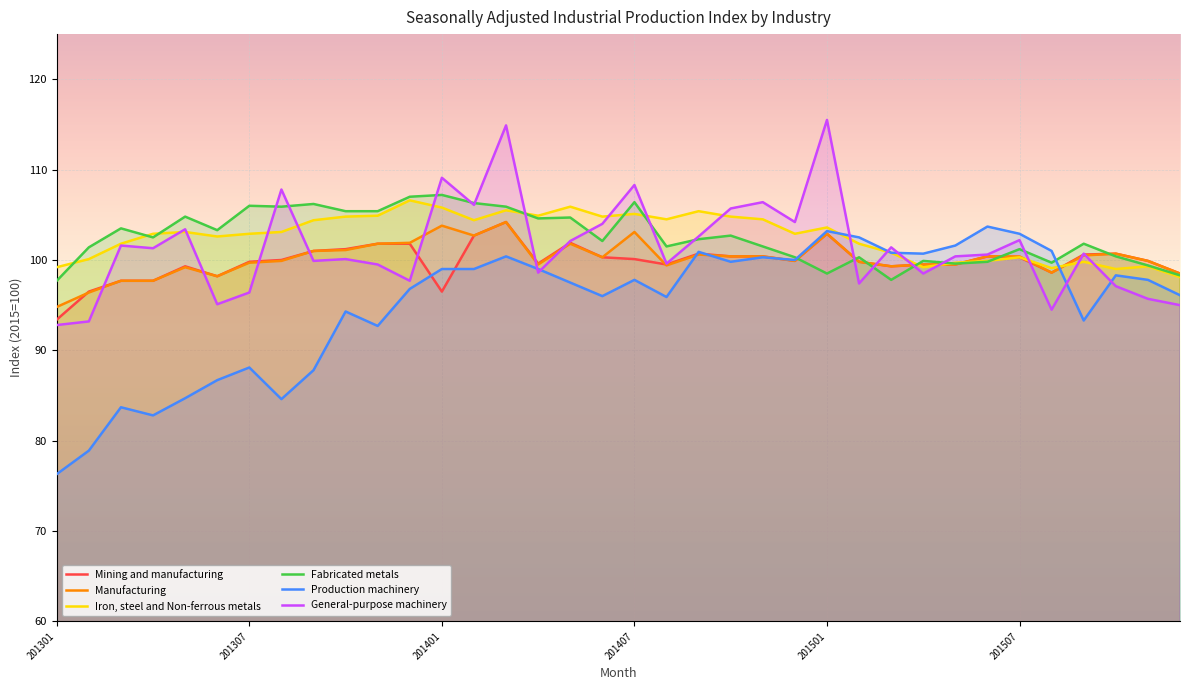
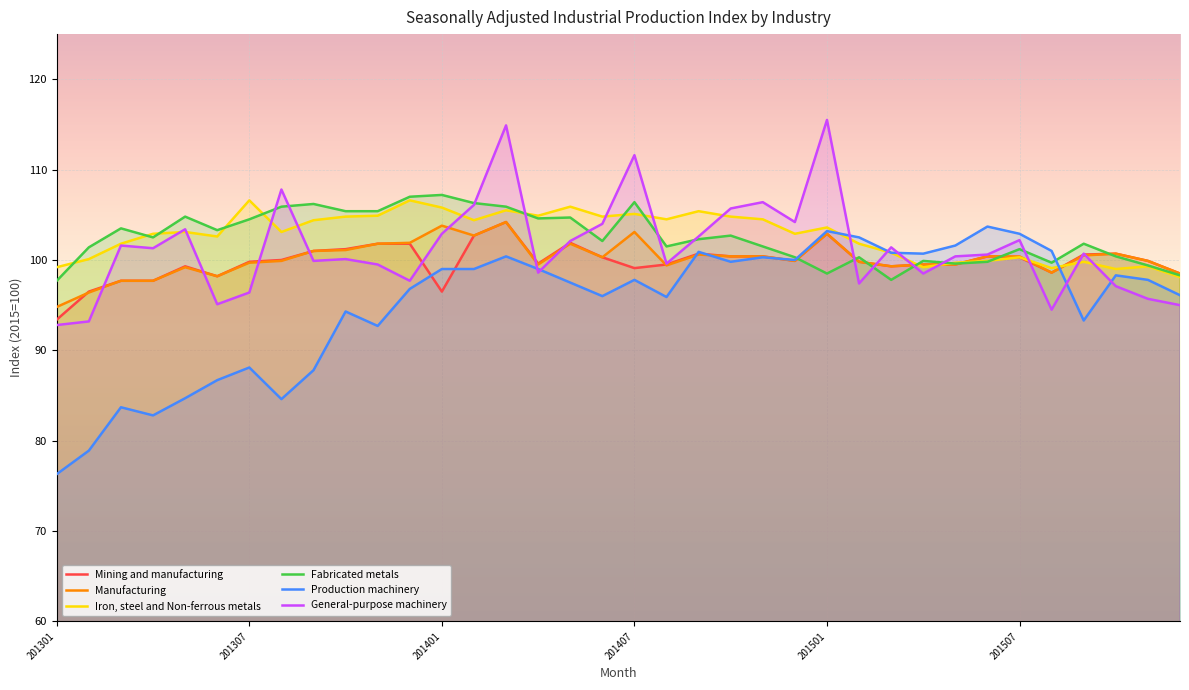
Iron, steel and Non-ferrous metals, 201307: 103 -> 107
Fabricated metals, 201307: 106 -> 105
General-purpose machinery, 201401: 109 -> 103
Mining and manufacturing, 201407: 100 -> 99
General-purpose machinery, 201407: 108 -> 112
